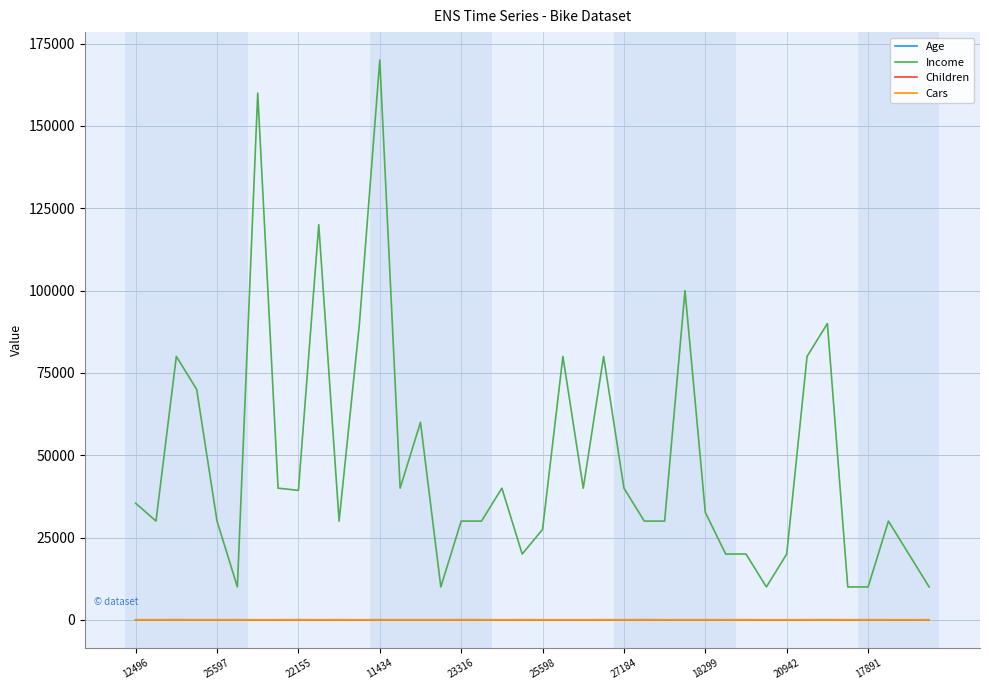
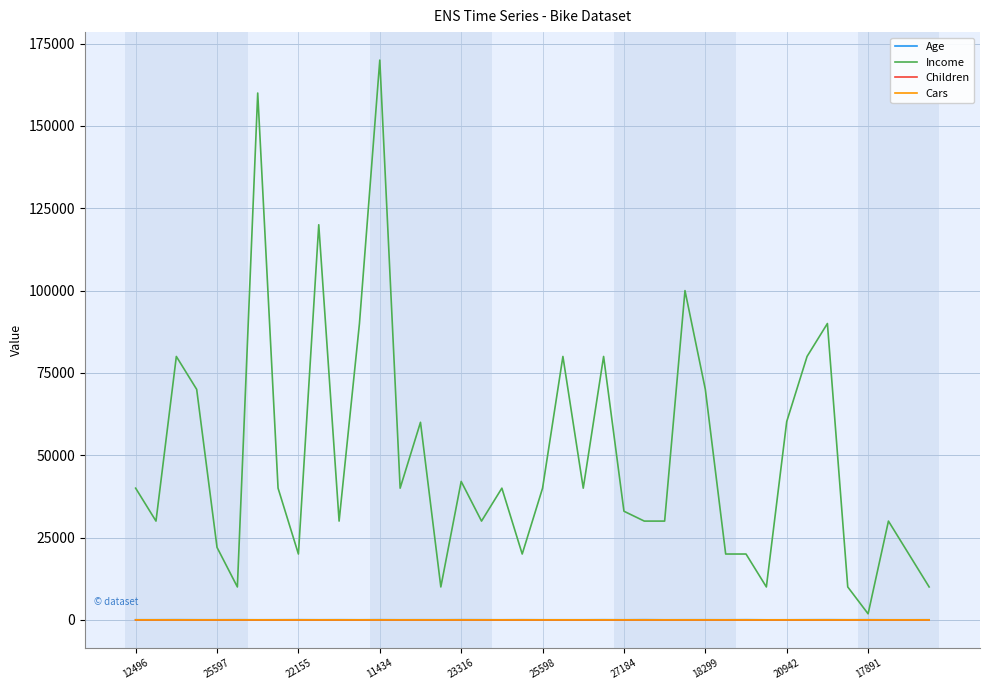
Income, 12496: 35000 -> 40000
Income, 25597: 30000 -> 22000
Income, 22155: 39000 -> 20000
Income, 23316: 30000 -> 42000
Income, 25598: 27000 -> 40000
Income, 27184: 40000 -> 33000
Income, 18299: 33000 -> 70000
Income, 20942: 20000 -> 60000
Income, 17891: 10000 -> 2000
